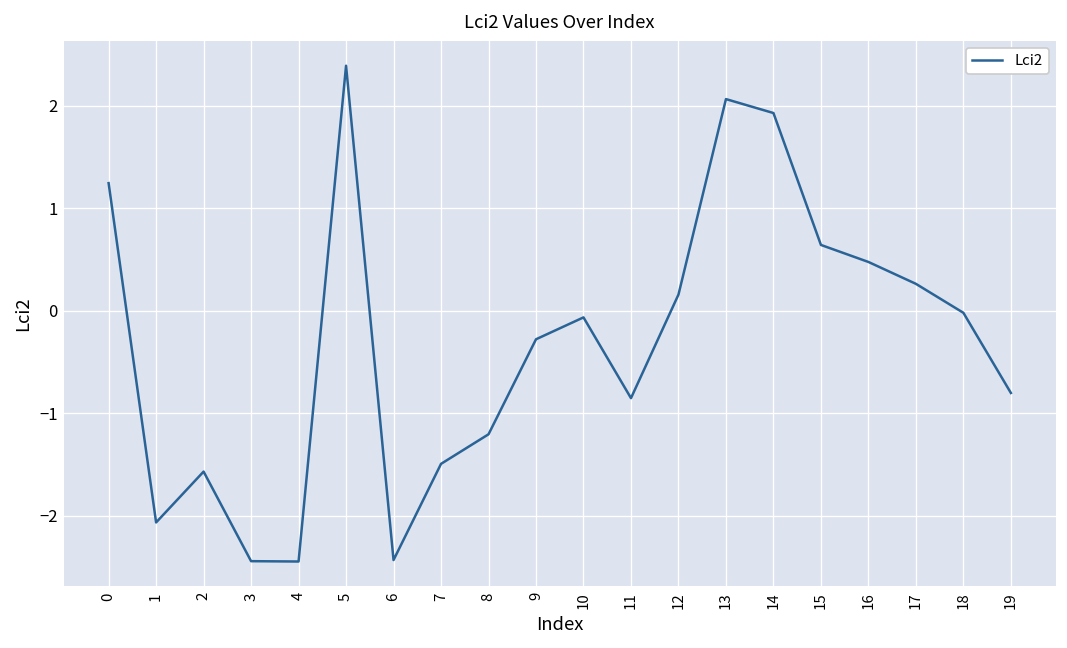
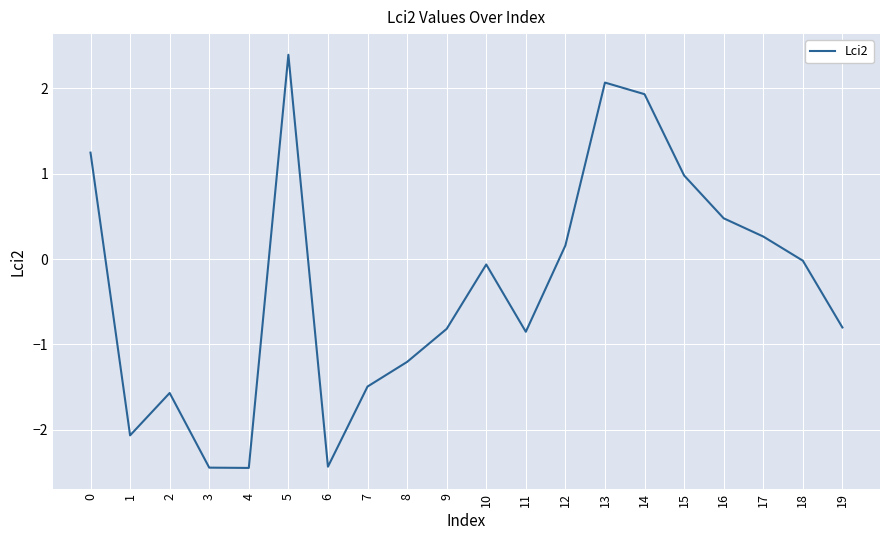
9: -0.3 -> -0.8
15: 0.6 -> 1.0
